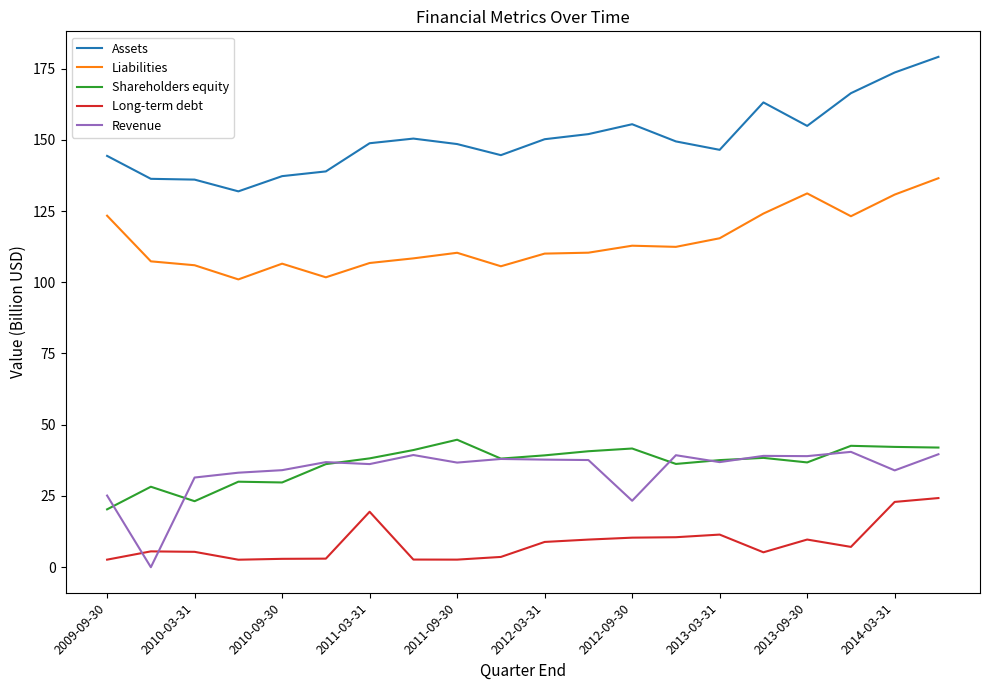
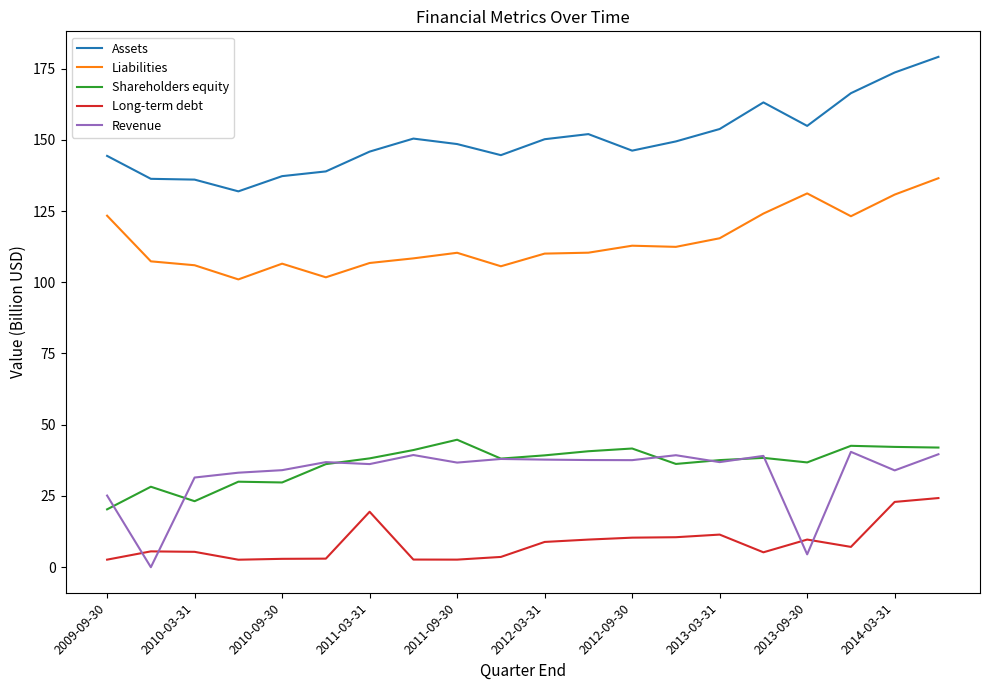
Assets, 2011-03-31: 149 -> 146
Assets, 2012-09-30: 155 -> 146
Revenue, 2012-09-30: 23 -> 38
Assets, 2013-03-31: 146 -> 154
Revenue, 2013-09-30: 39 -> 5
